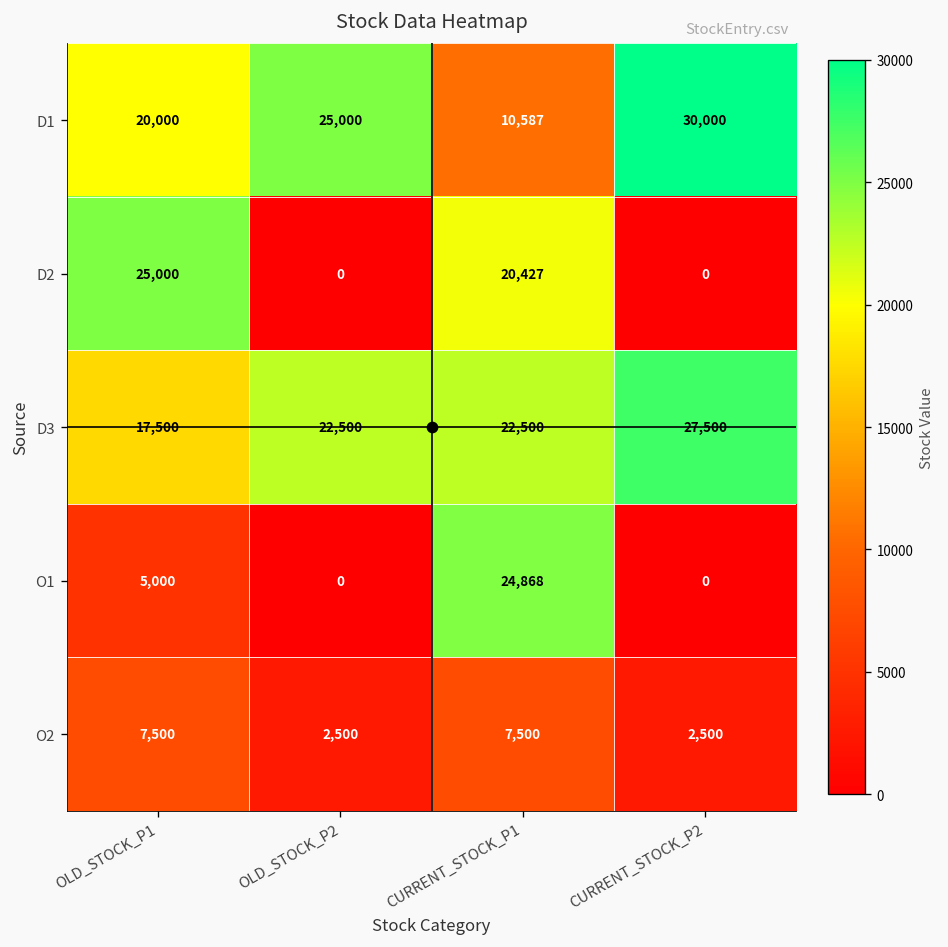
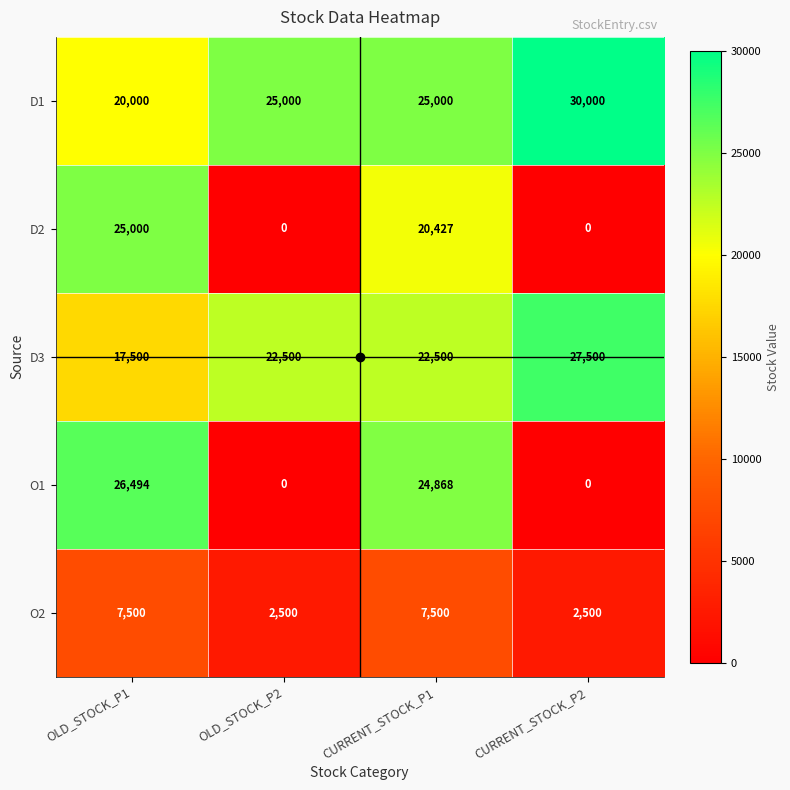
D1, CURRENT_STOCK_P1: 10,587 -> 25,000
O1, OLD_STOCK_P1: 5,000 -> 26,494
